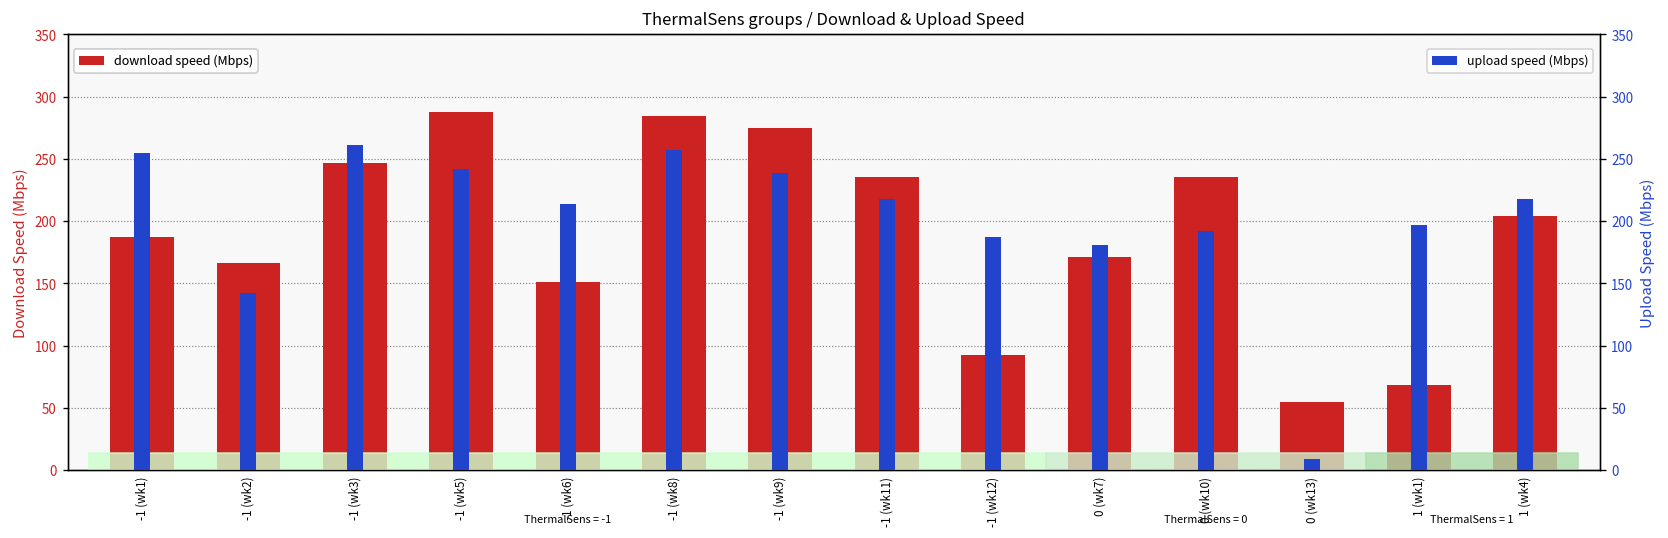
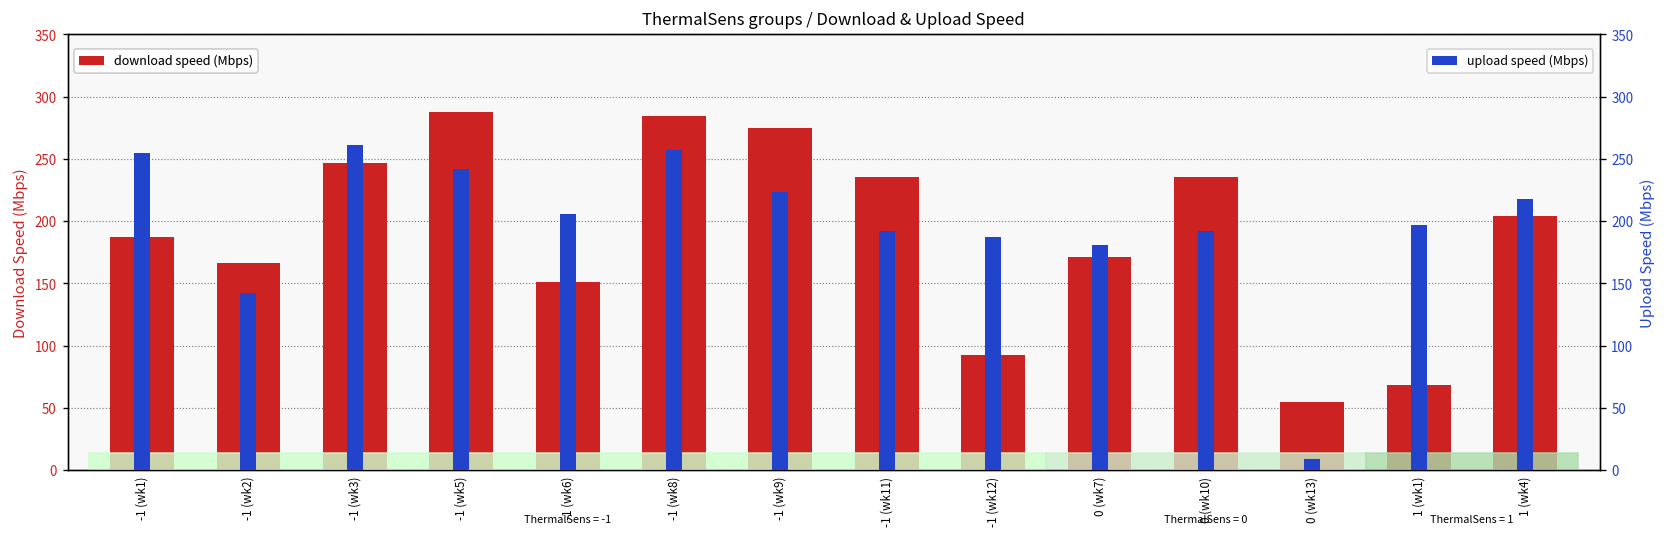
upload speed (Mbps), -1 (wk6): 214 -> 206
upload speed (Mbps), -1 (wk9): 239 -> 224
upload speed (Mbps), -1 (wk11): 218 -> 192
